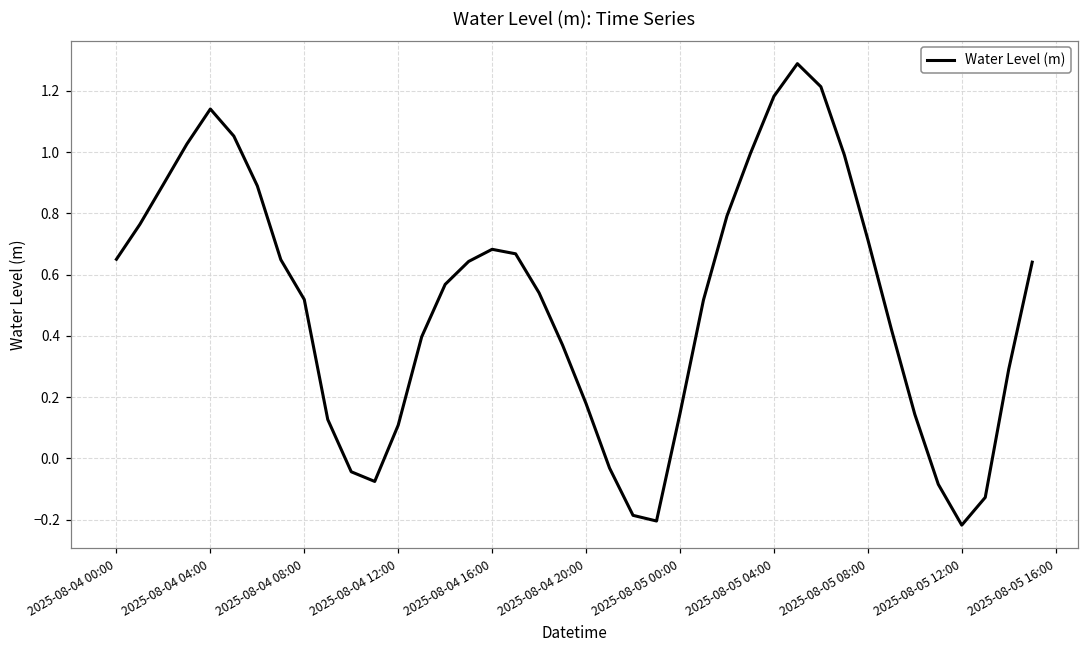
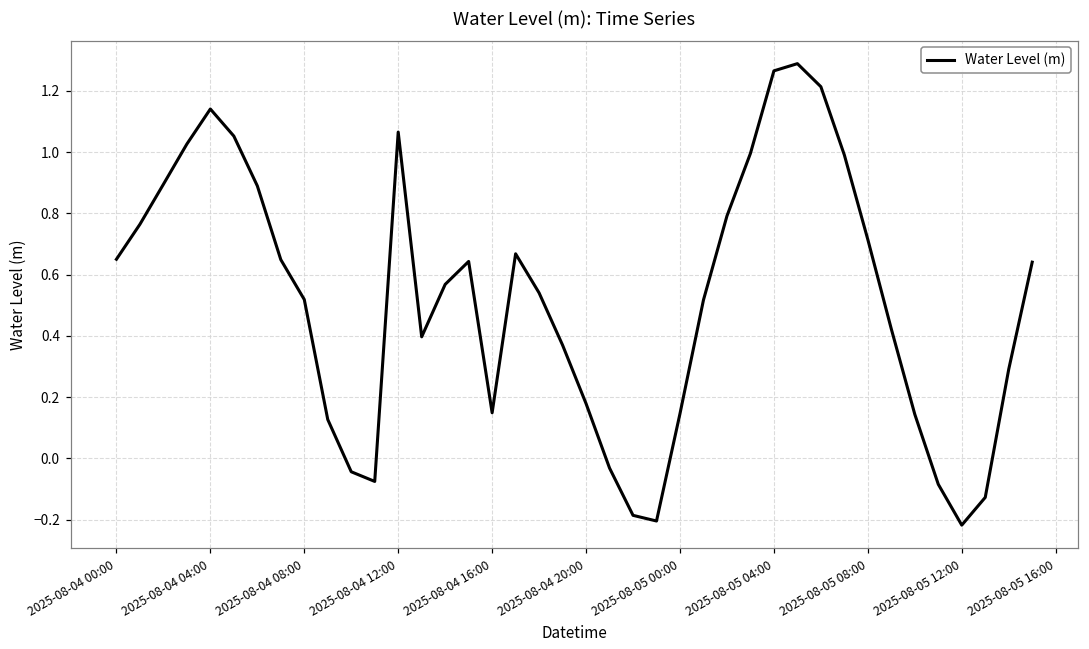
2025-08-04 12:00: 0.11 -> 1.07
2025-08-04 16:00: 0.68 -> 0.15
2025-08-05 04:00: 1.18 -> 1.27
